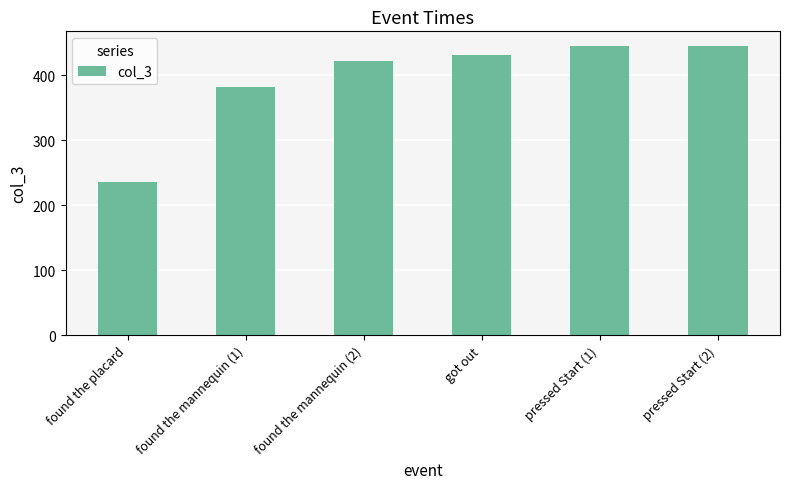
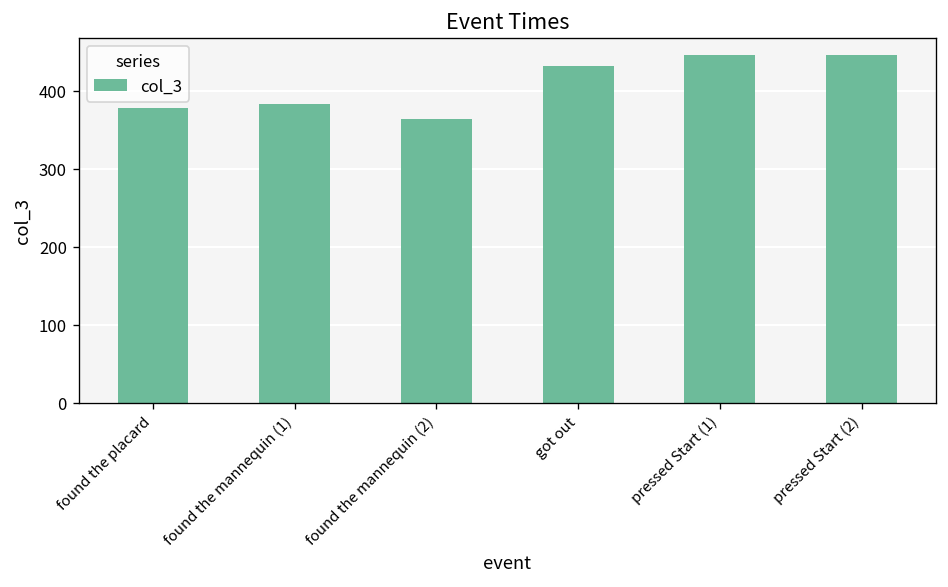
found the placard: 240 -> 380
found the mannequin (2): 420 -> 360
